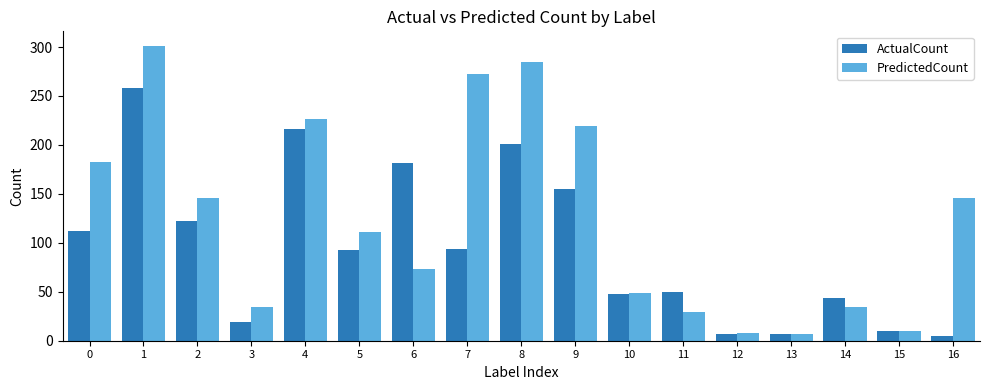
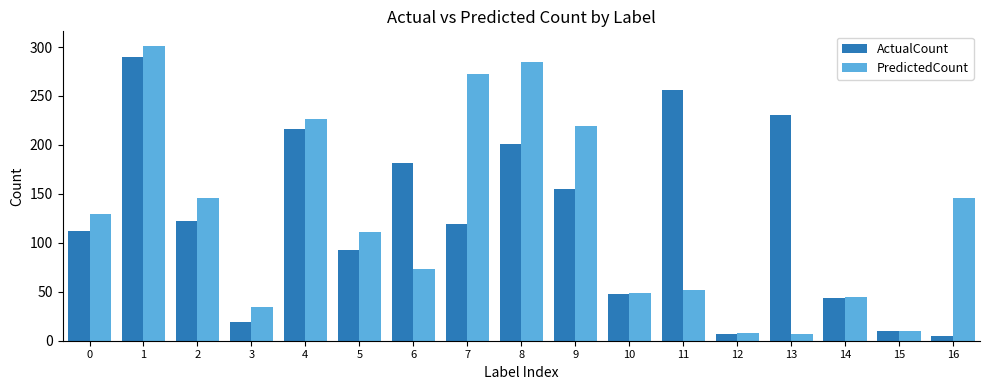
PredictedCount, 0: 180 -> 130
ActualCount, 1: 260 -> 290
ActualCount, 7: 90 -> 120
ActualCount, 11: 50 -> 260
PredictedCount, 11: 30 -> 50
ActualCount, 13: 10 -> 230
PredictedCount, 14: 30 -> 50
